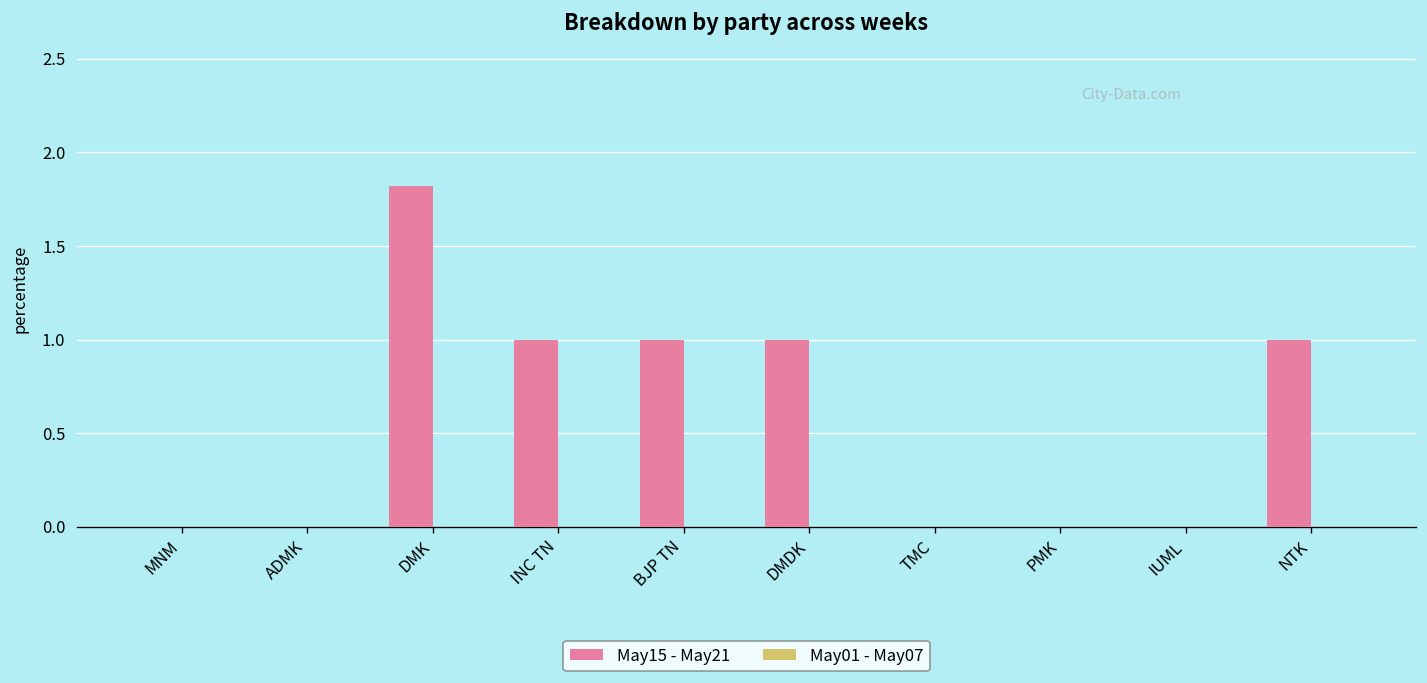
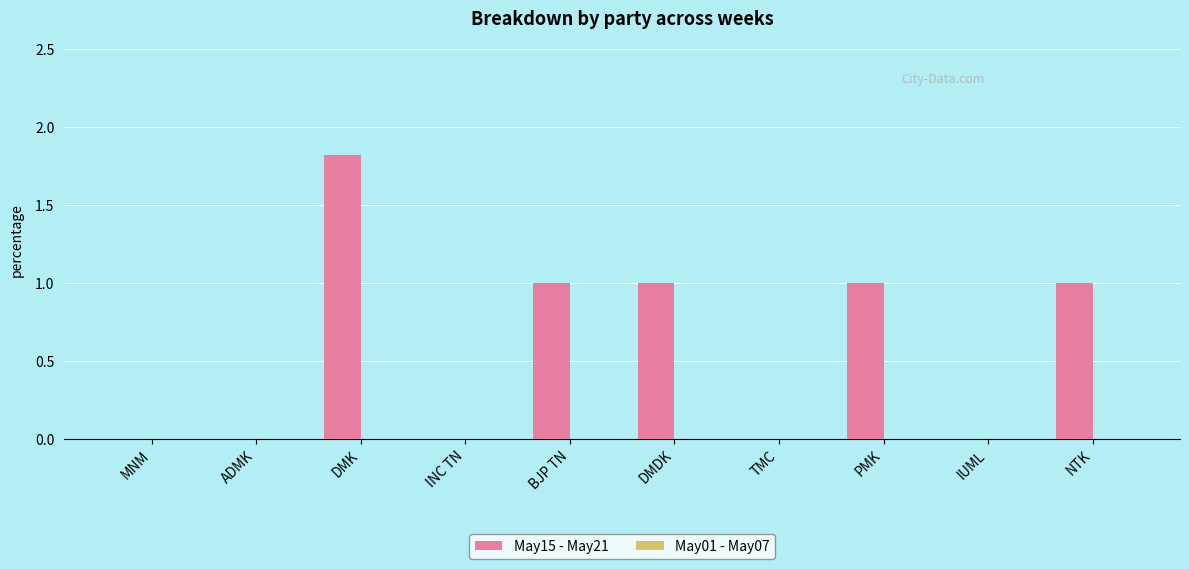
May15 - May21, INC TN: 1 -> 0
May15 - May21, PMK: 0 -> 1
